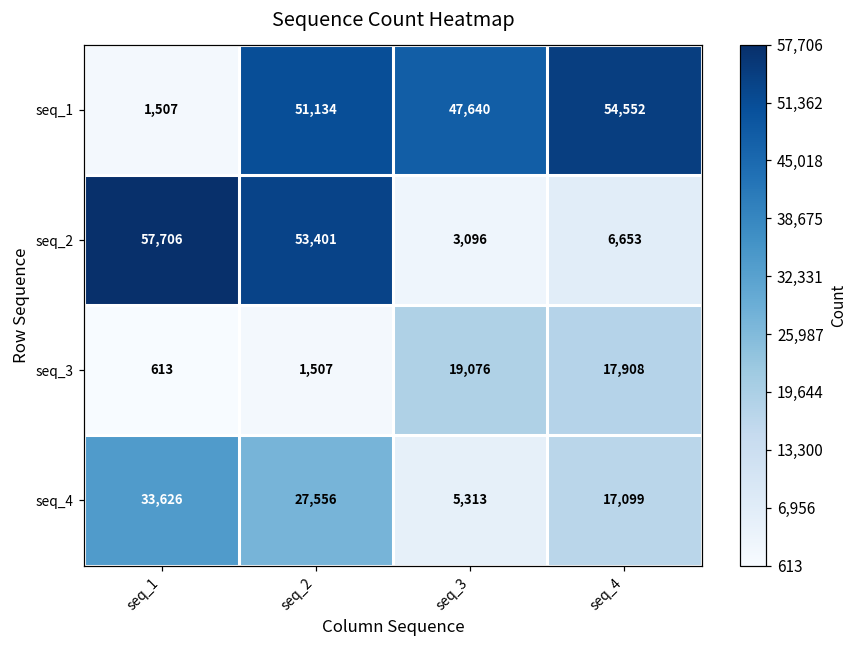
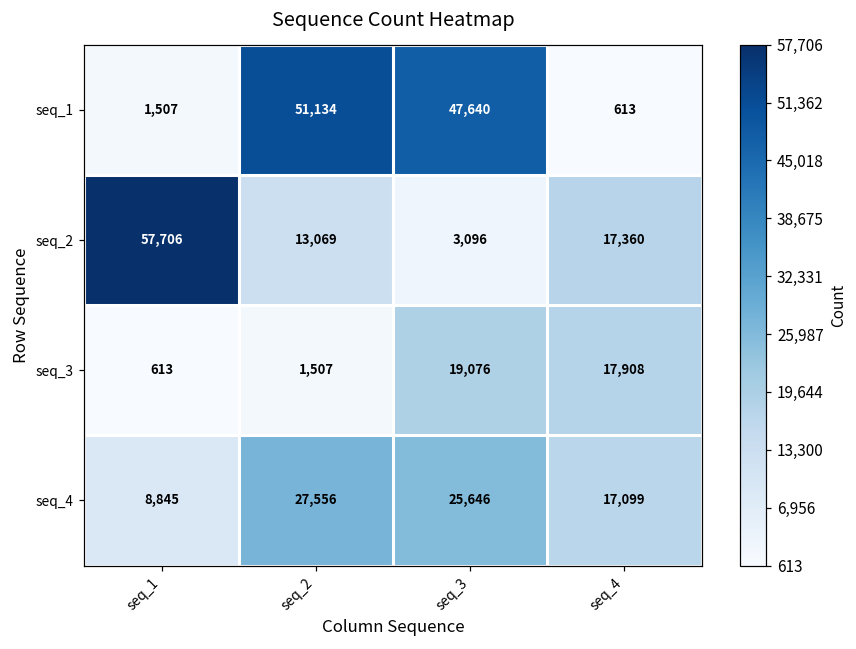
seq_1, seq_4: 54,552 -> 613
seq_2, seq_2: 53,401 -> 13,069
seq_2, seq_4: 6,653 -> 17,360
seq_4, seq_1: 33,626 -> 8,845
seq_4, seq_3: 5,313 -> 25,646
